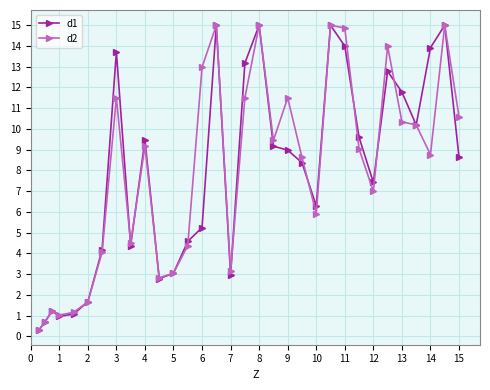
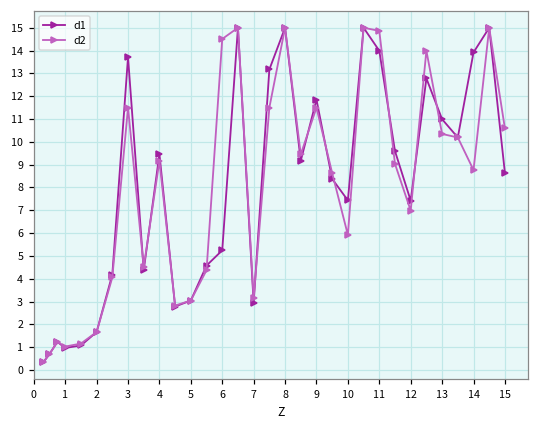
d2, 6: 13.0 -> 14.5
d1, 9: 9.0 -> 11.9
d1, 10: 6.3 -> 7.4
d1, 13: 11.8 -> 11.0
